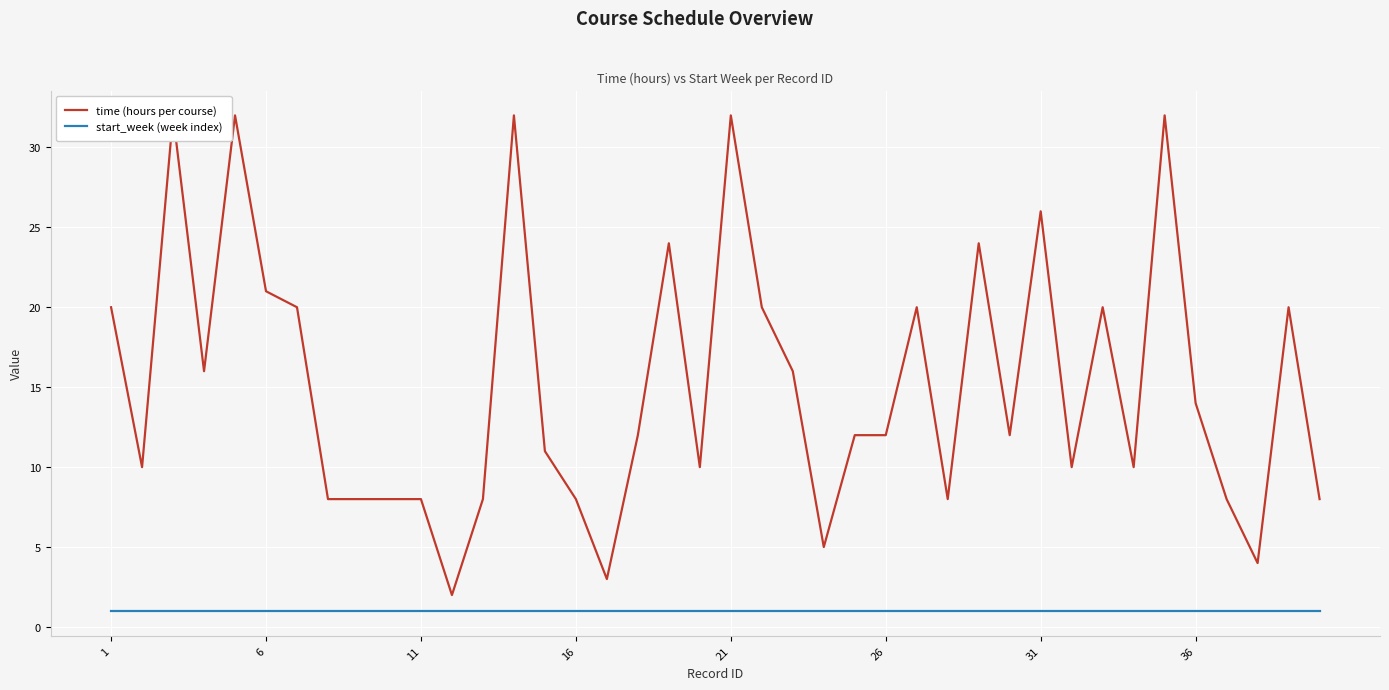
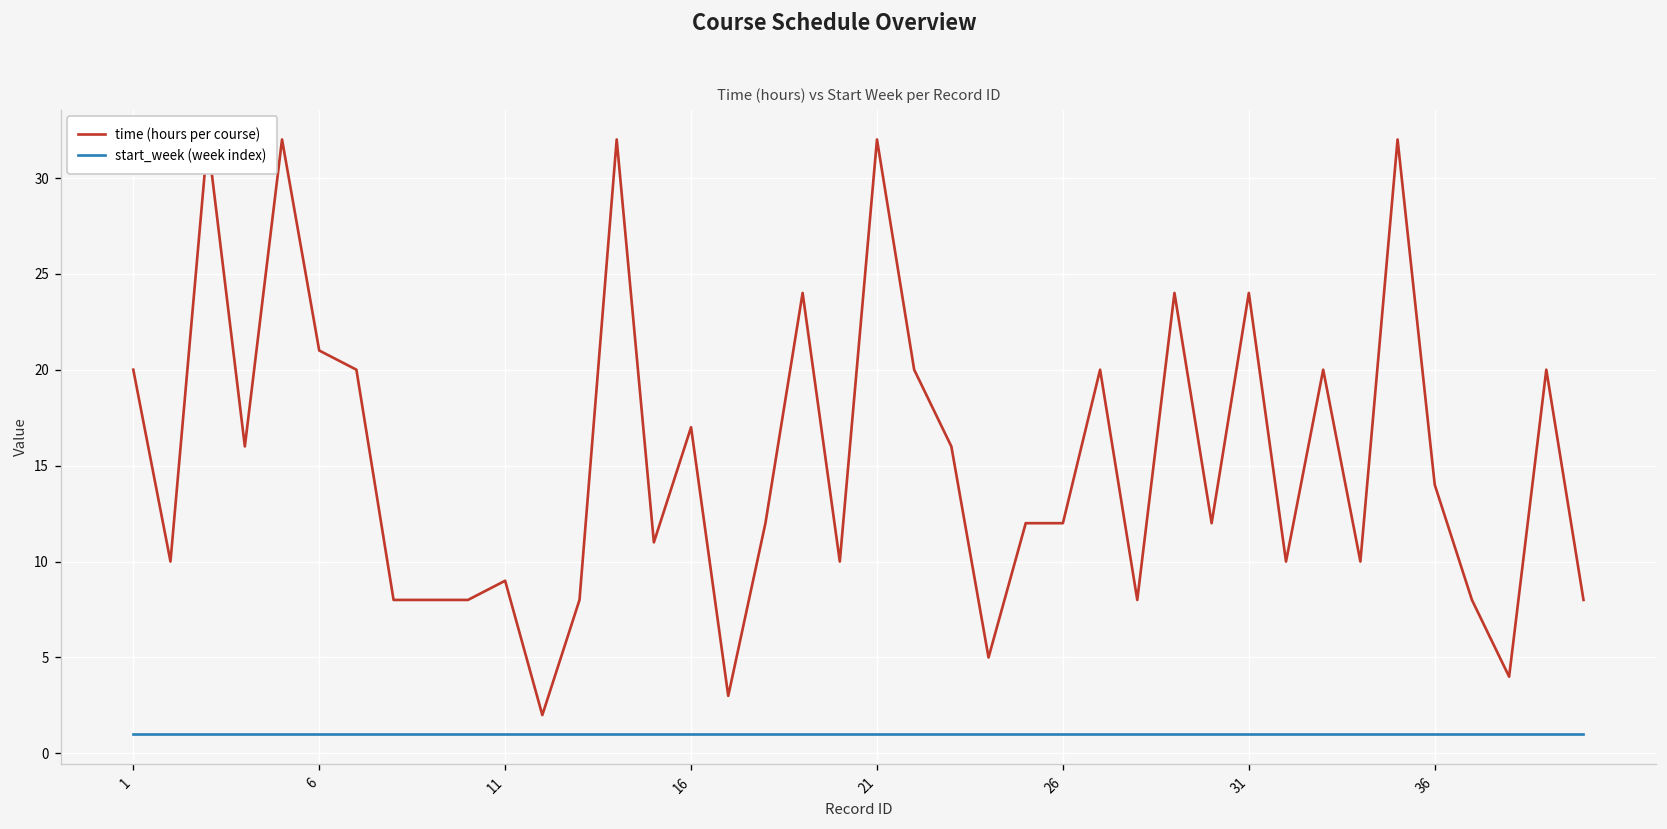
time (hours per course), 11: 8 -> 9
time (hours per course), 16: 8 -> 17
time (hours per course), 31: 26 -> 24
